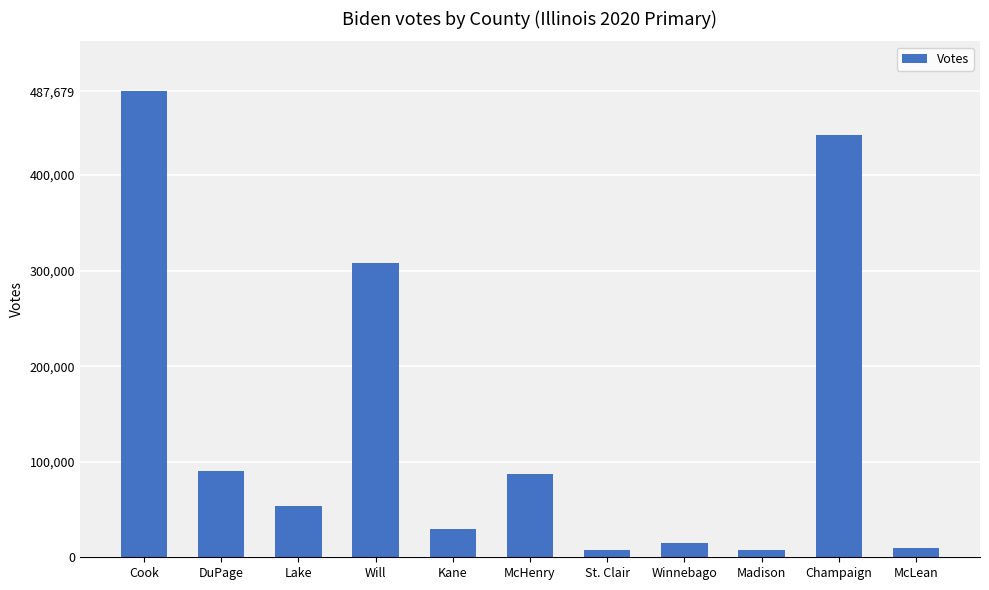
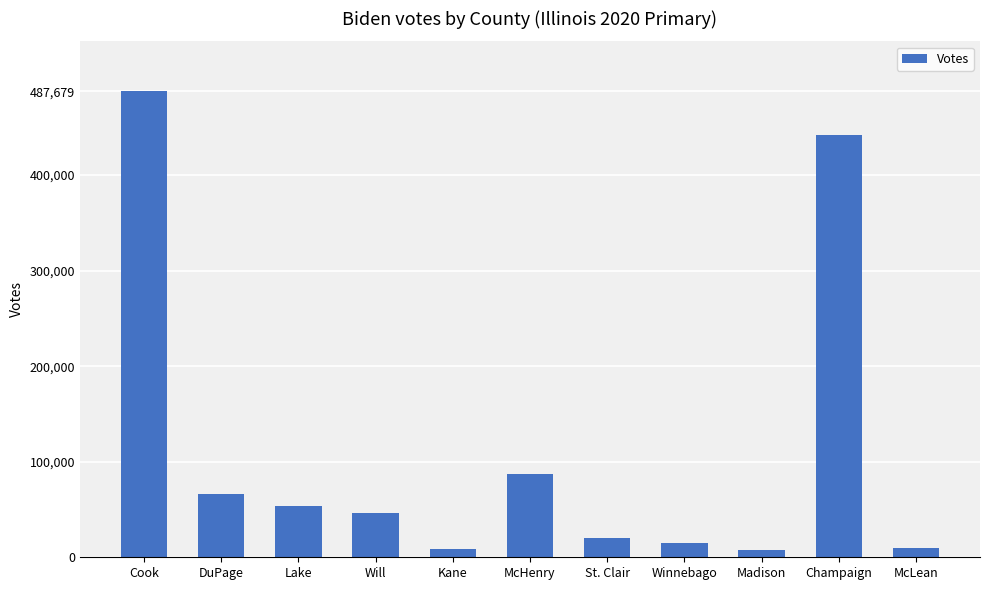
DuPage: 90,000 -> 70,000
Will: 310,000 -> 50,000
Kane: 30,000 -> 10,000
St. Clair: 10,000 -> 20,000
